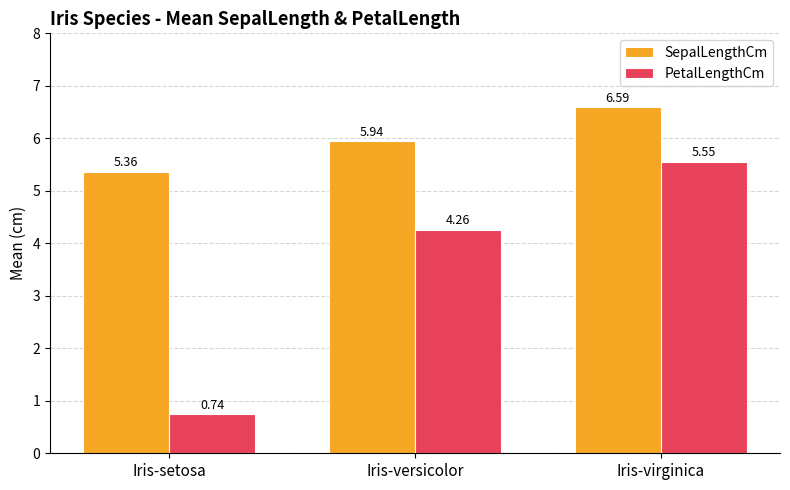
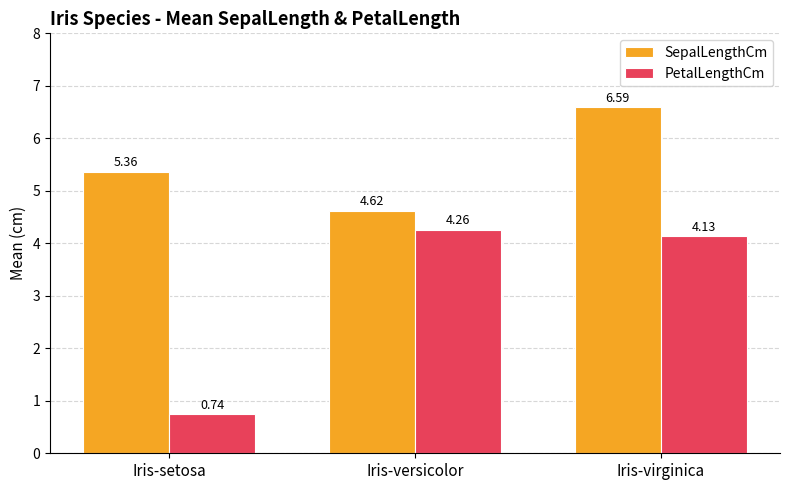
SepalLengthCm, Iris-versicolor: 5.94 -> 4.62
PetalLengthCm, Iris-virginica: 5.55 -> 4.13
